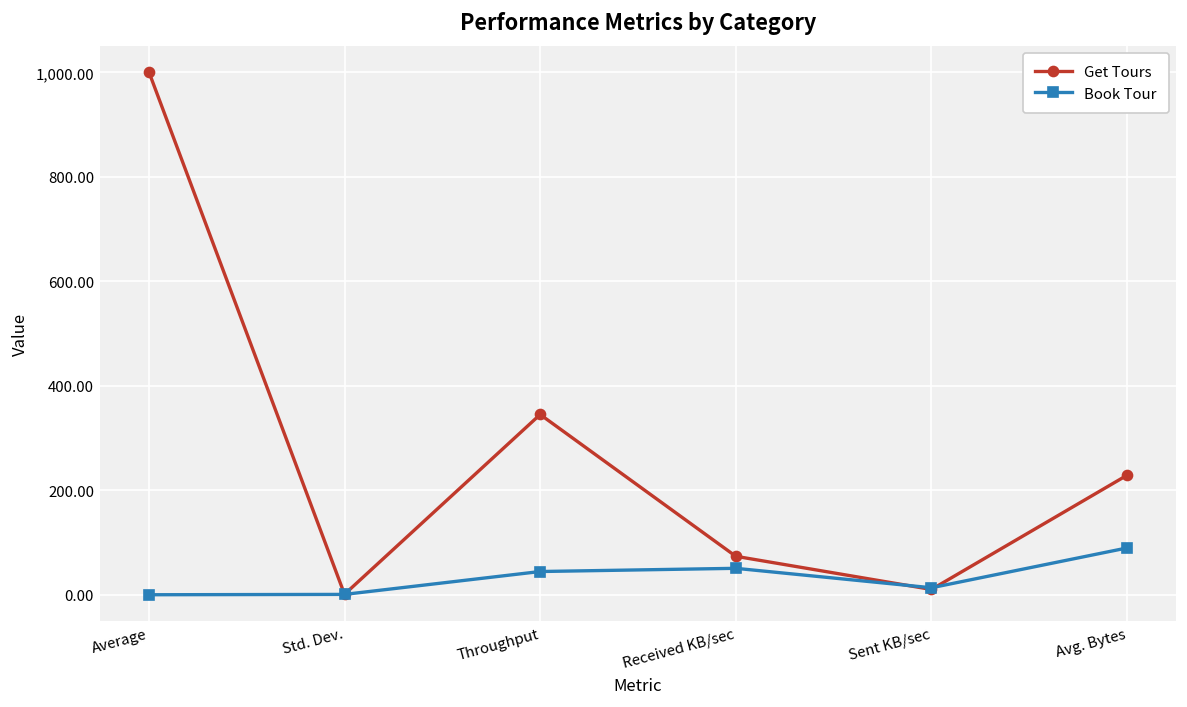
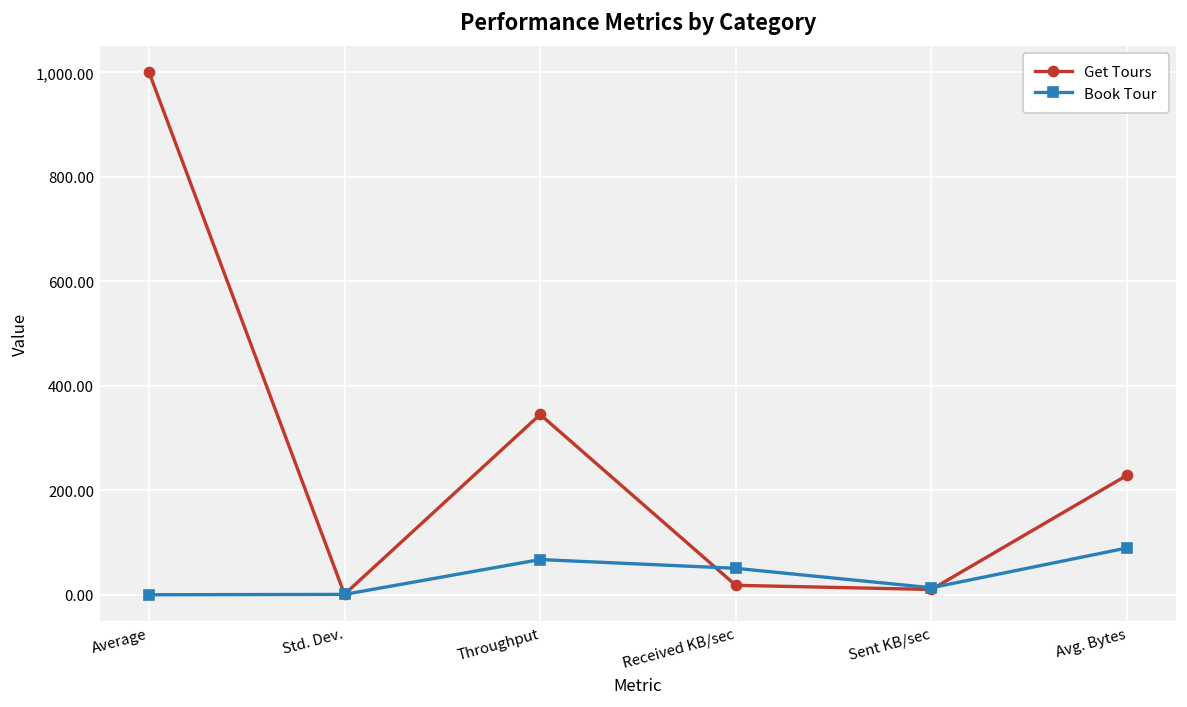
Book Tour, Throughput: 40 -> 70
Get Tours, Received KB/sec: 70 -> 20
